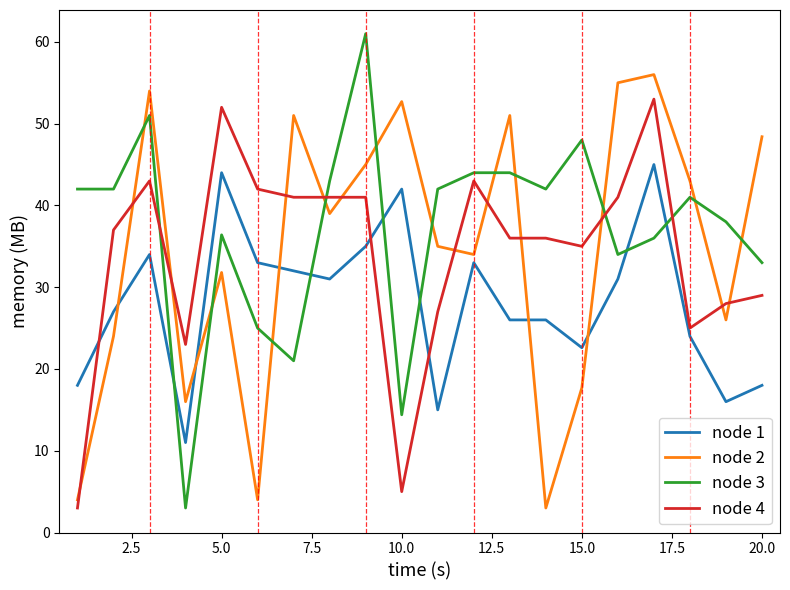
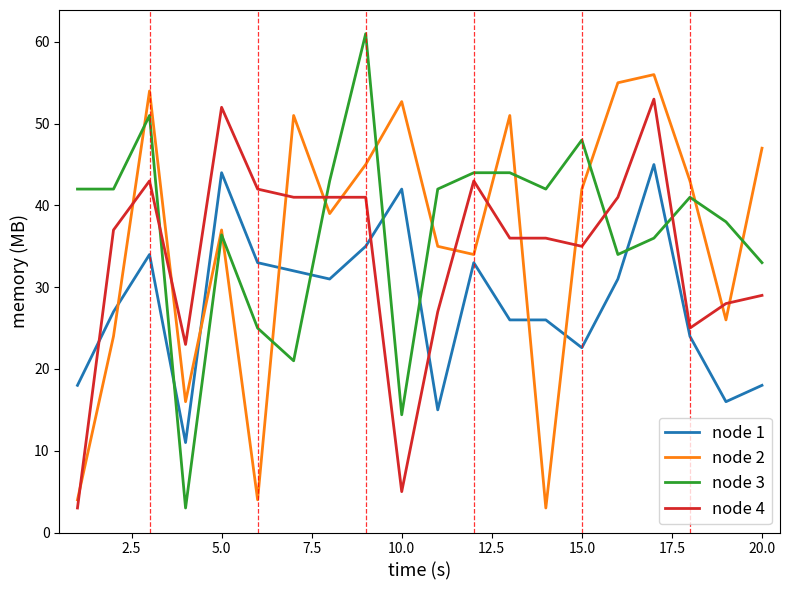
node 2, 5.0: 32 -> 37
node 2, 15.0: 18 -> 42
node 2, 20.0: 48 -> 47
